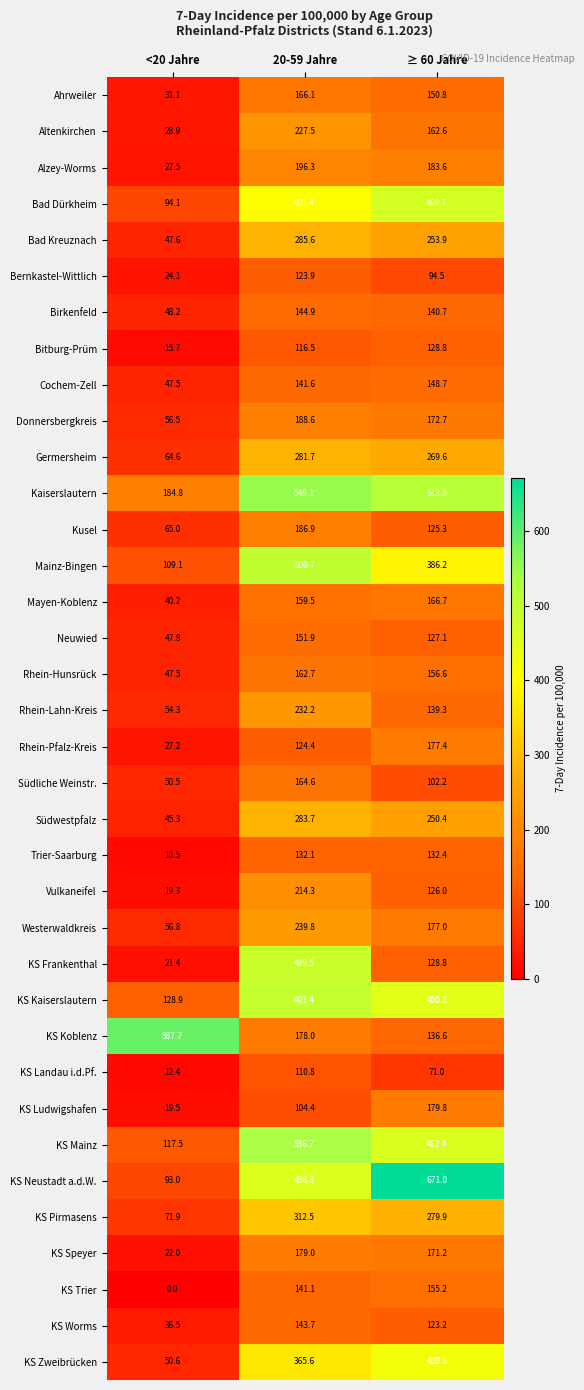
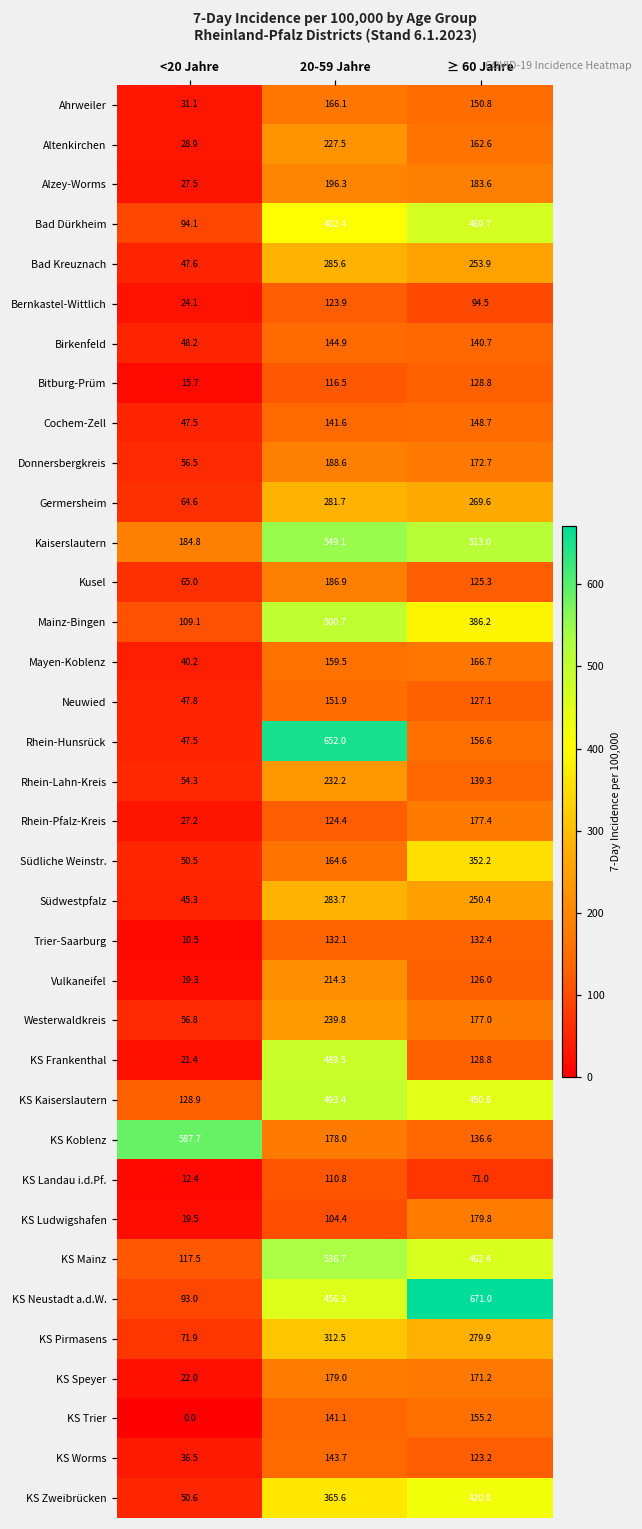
Rhein-Hunsrück, 20-59 Jahre: 162.7 -> 652.0
Südliche Weinstr., ≥ 60 Jahre: 102.2 -> 352.2
